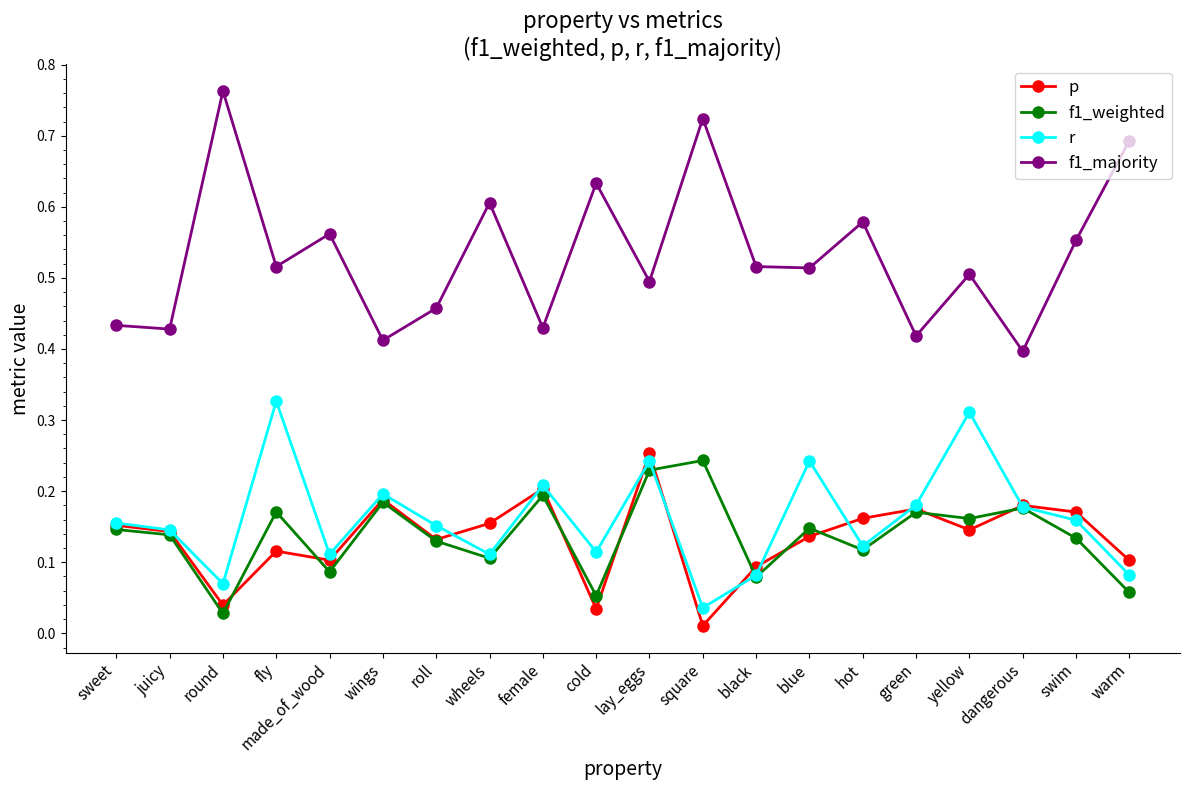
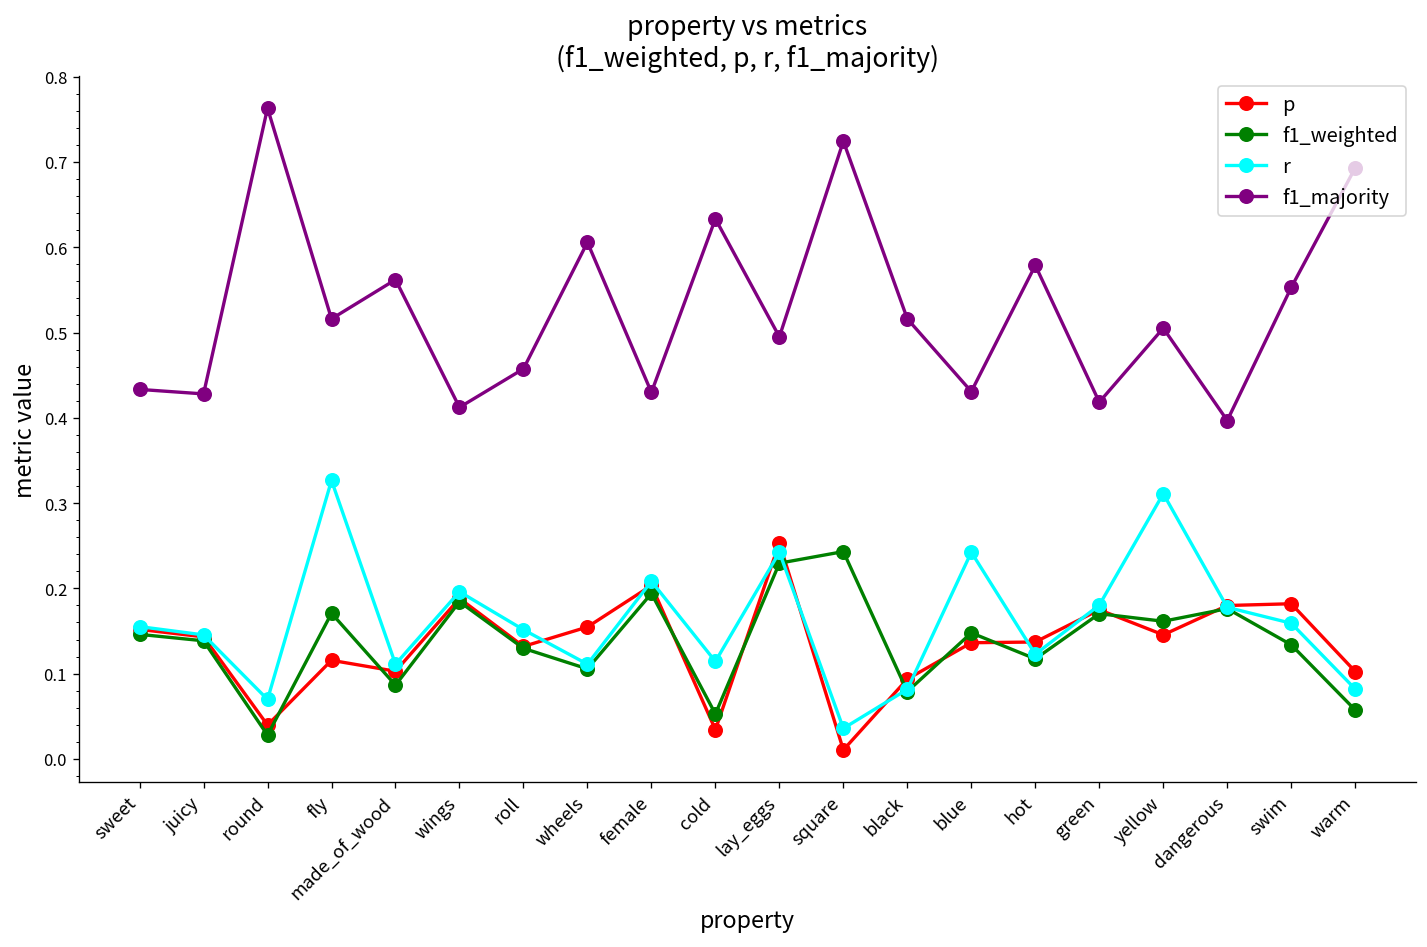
f1_majority, blue: 0.51 -> 0.43
p, hot: 0.16 -> 0.14
p, swim: 0.17 -> 0.18
